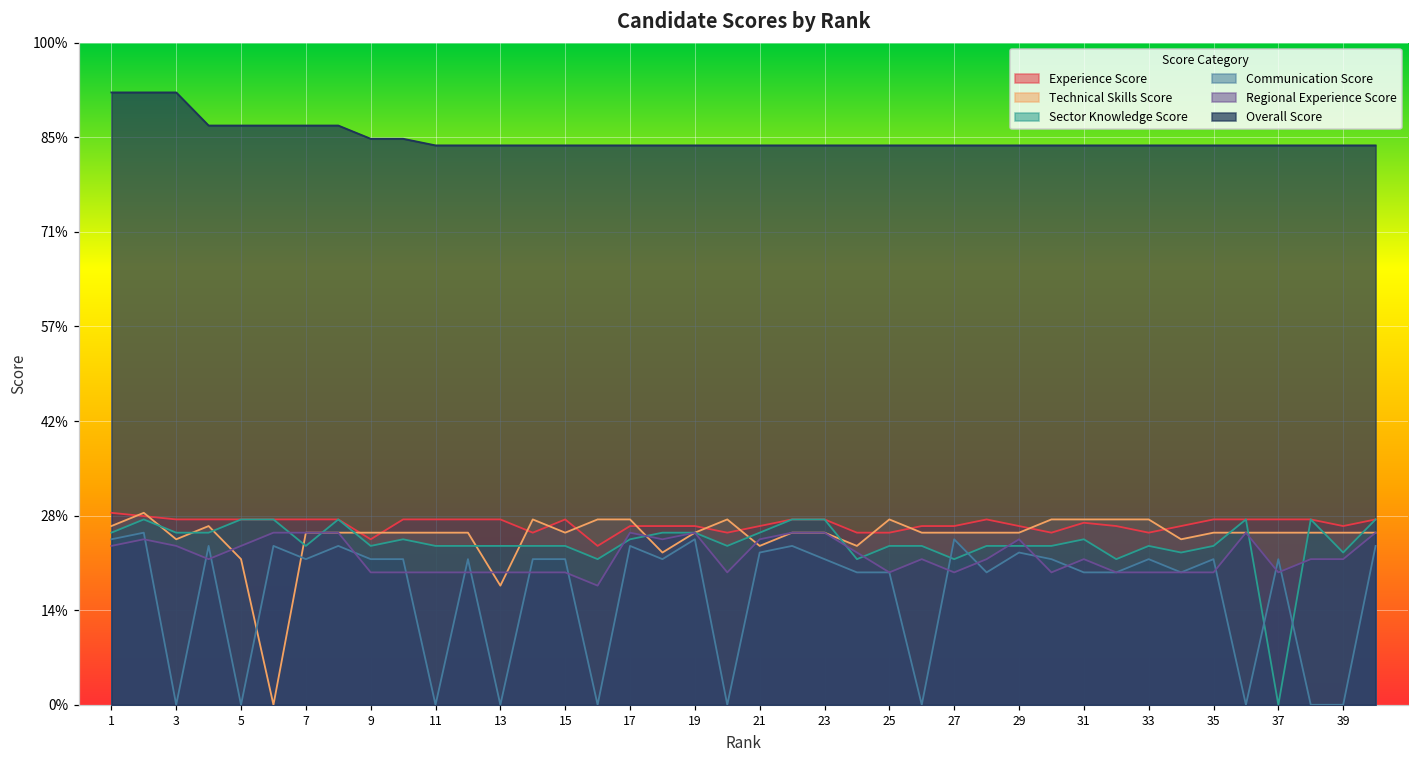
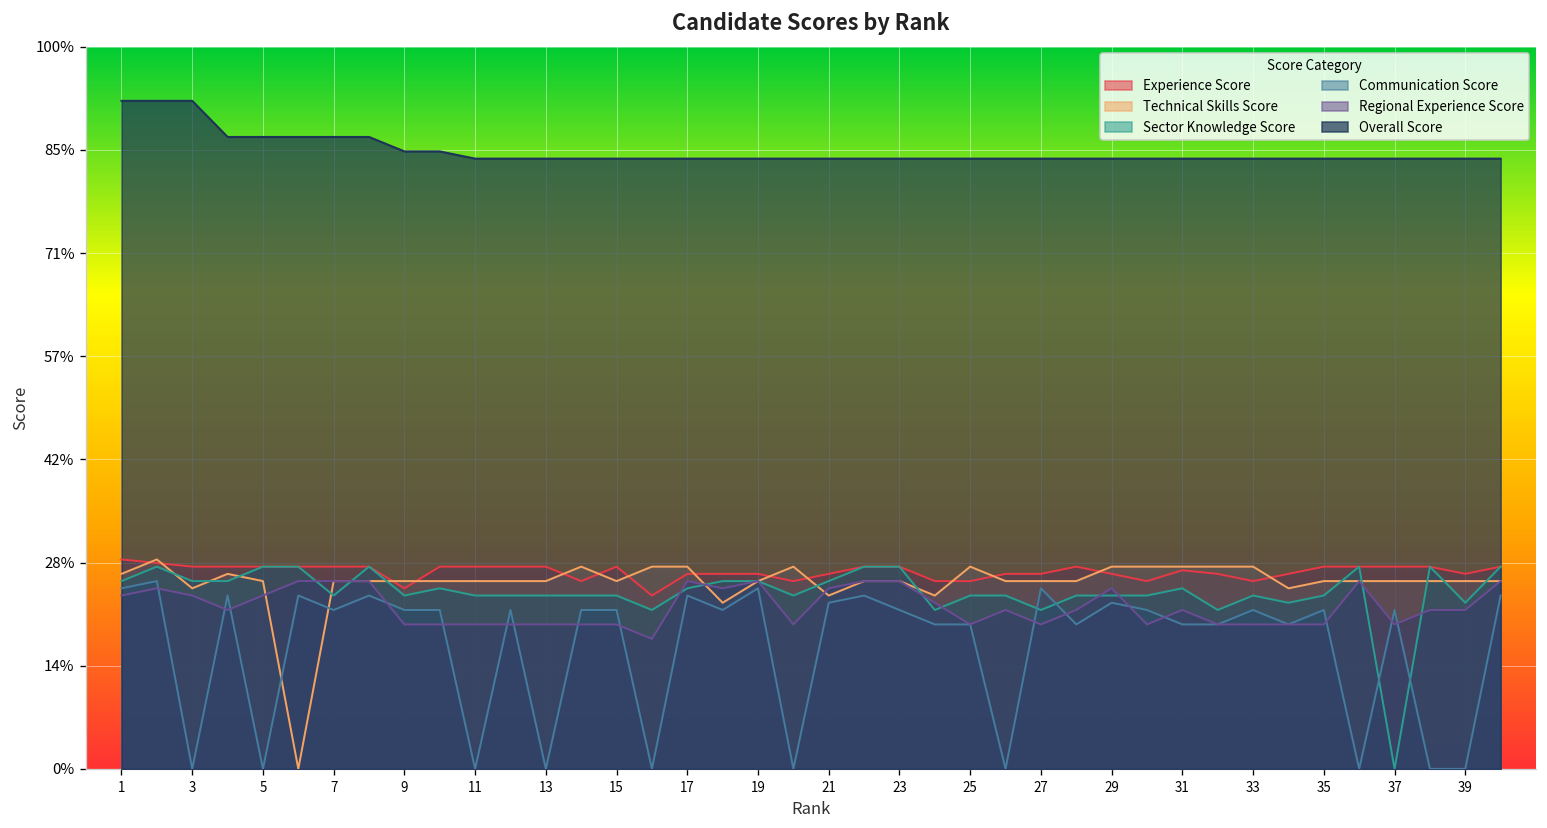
Technical Skills Score, 5: 22% -> 26%
Technical Skills Score, 13: 18% -> 26%
Technical Skills Score, 29: 26% -> 28%
